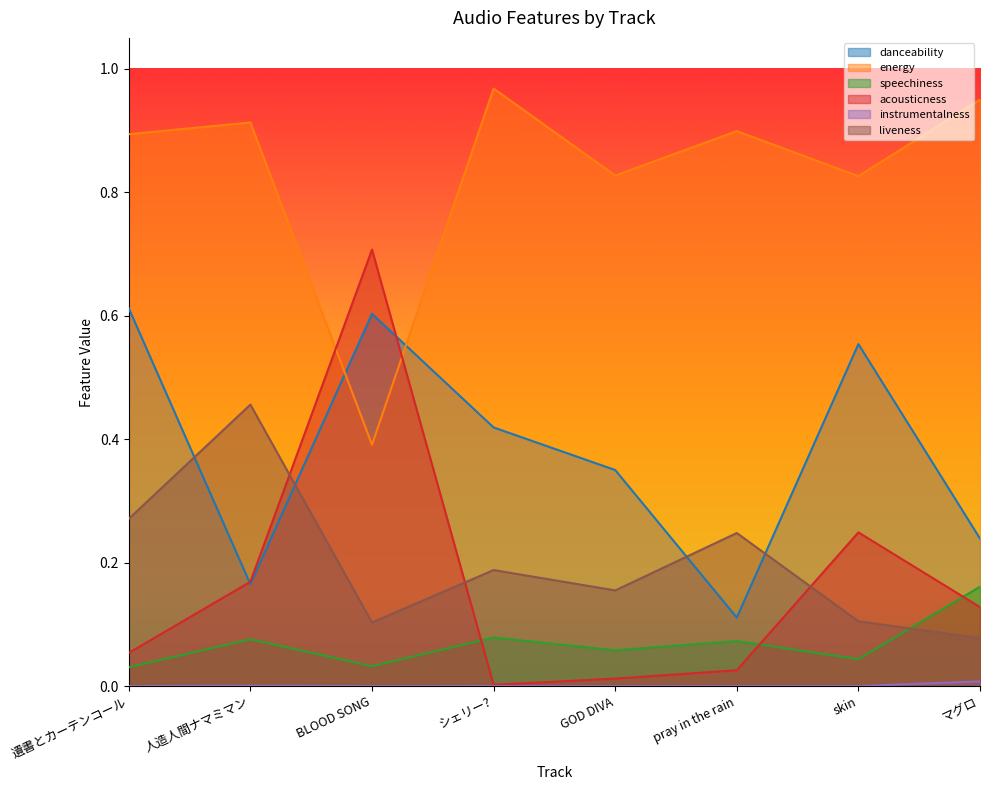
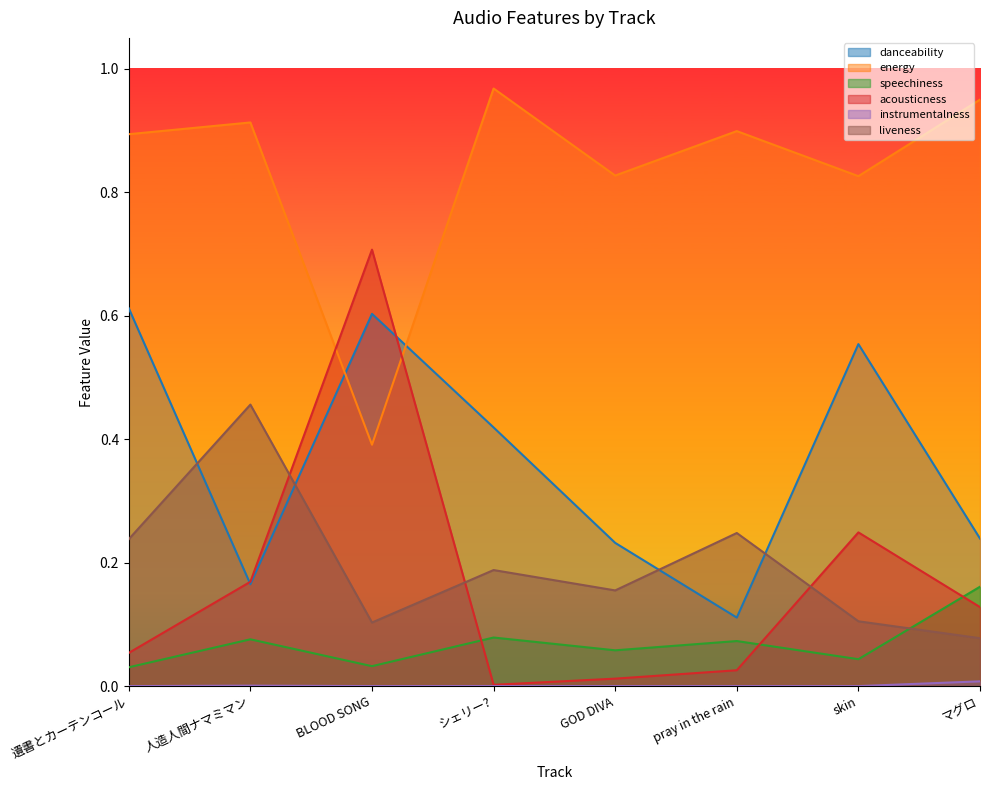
liveness, 遺書とカーテンコール: 0.27 -> 0.24
danceability, GOD DIVA: 0.35 -> 0.23
